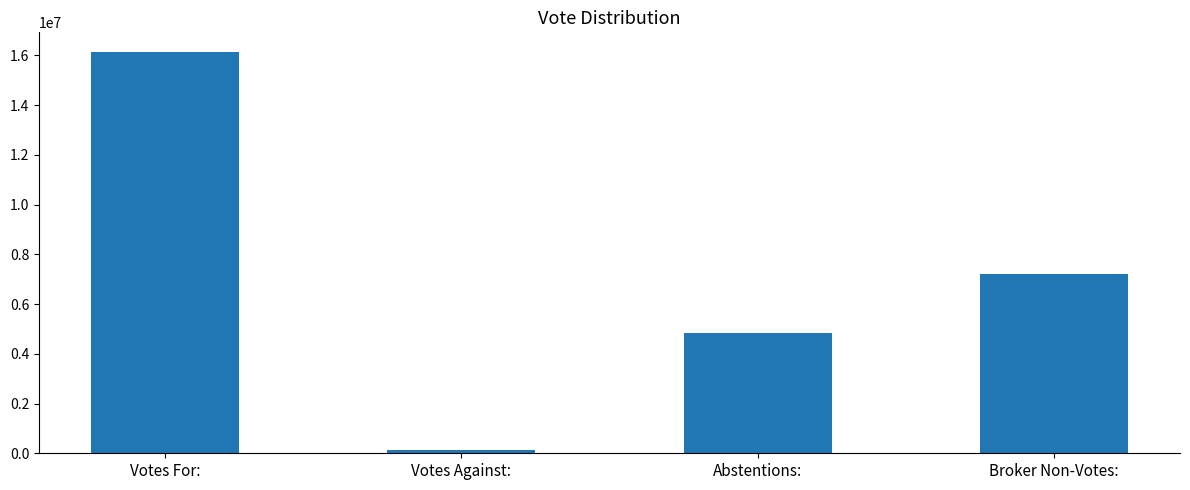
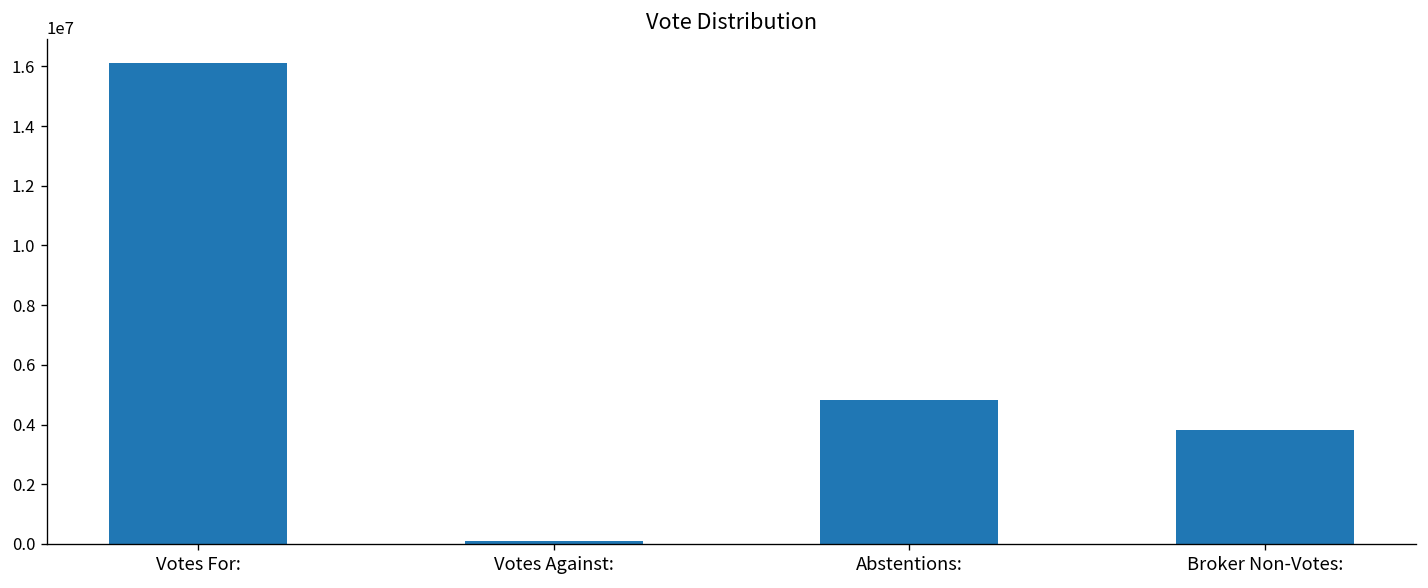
Broker Non-Votes:: 7200000 -> 3800000
